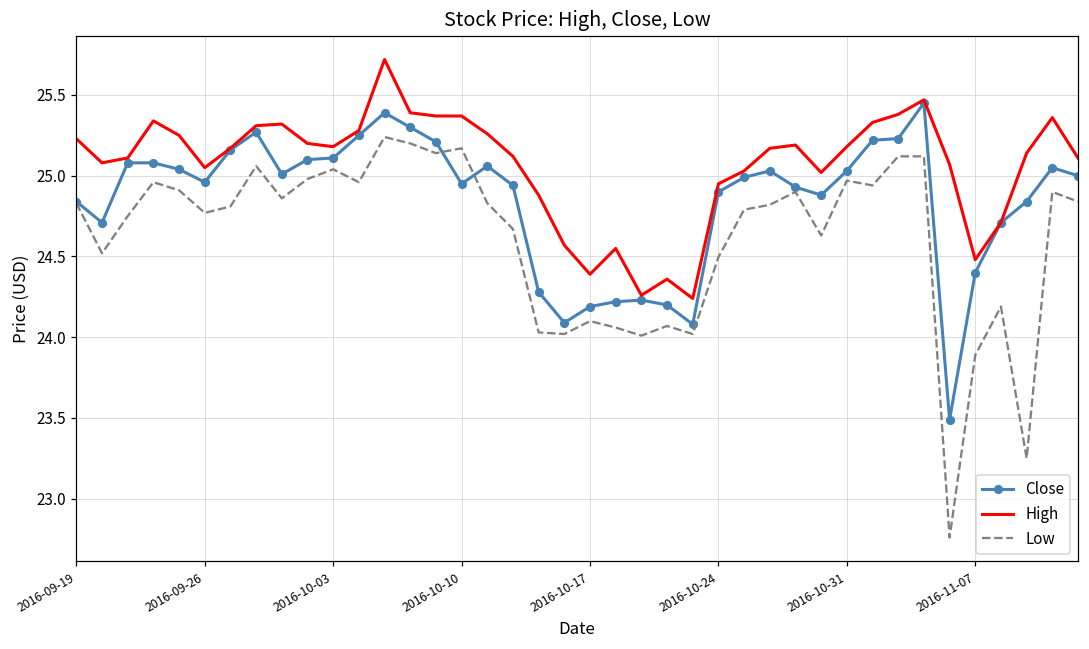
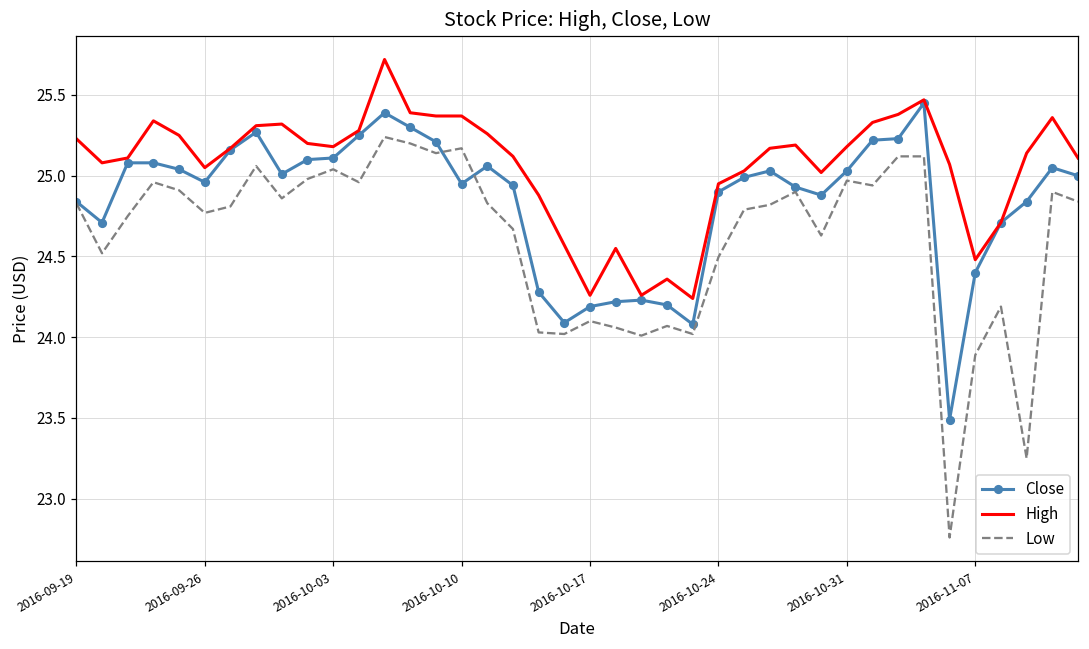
High, 2016-10-17: 24.39 -> 24.26
